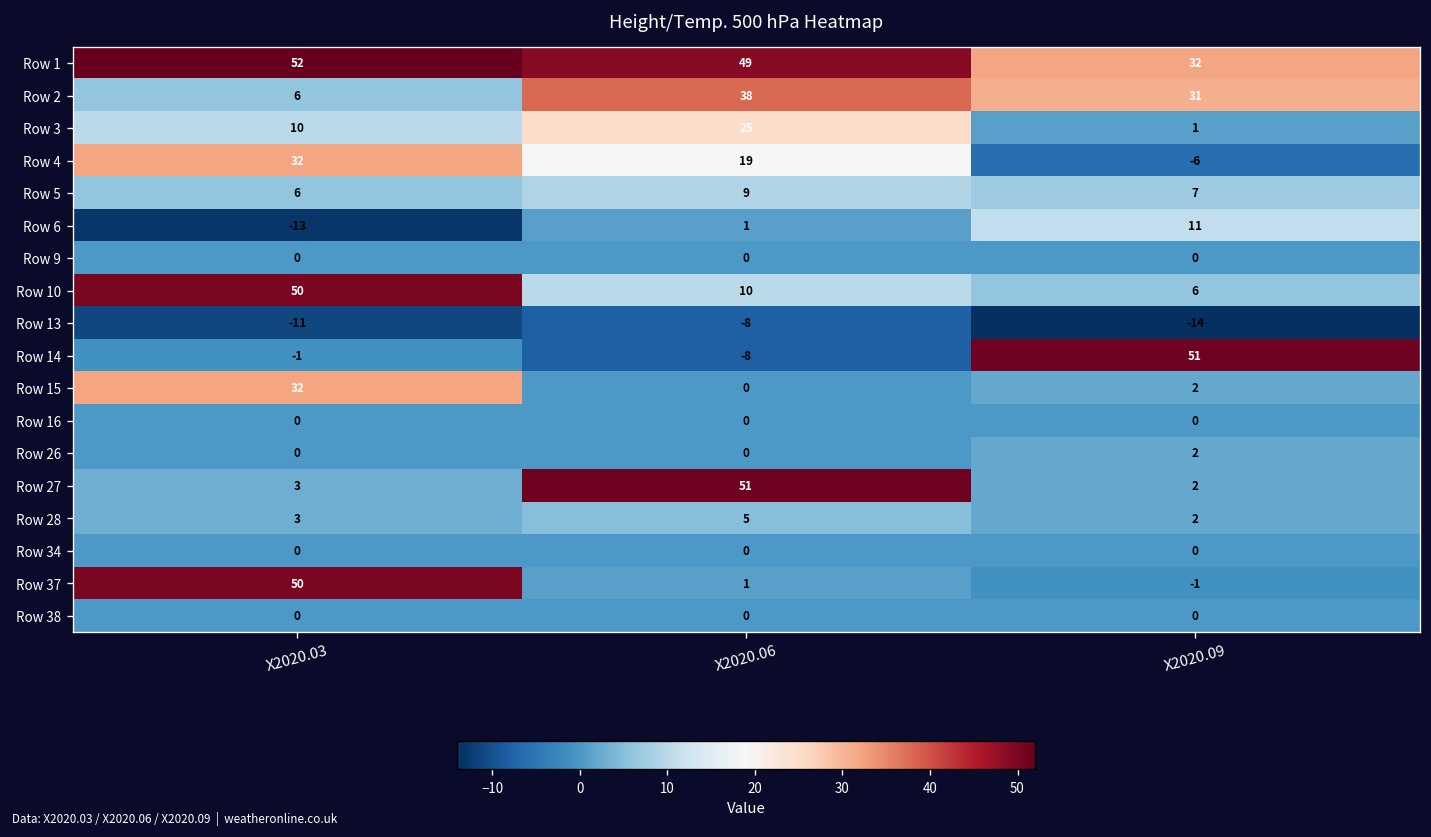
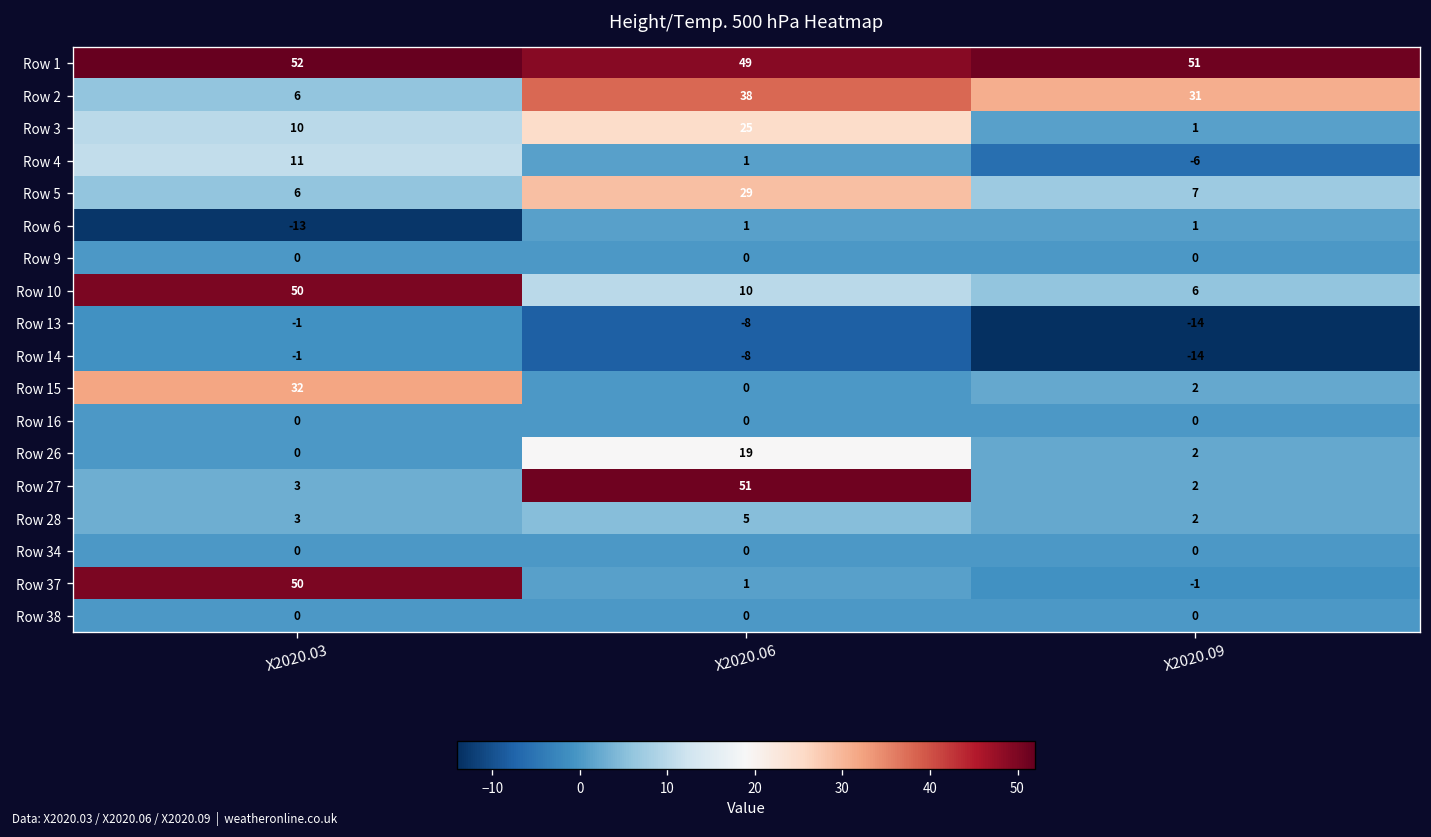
Row 1, X2020.09: 32 -> 51
Row 4, X2020.03: 32 -> 11
Row 4, X2020.06: 19 -> 1
Row 5, X2020.06: 9 -> 29
Row 6, X2020.09: 11 -> 1
Row 13, X2020.03: -11 -> -1
Row 14, X2020.09: 51 -> -14
Row 26, X2020.06: 0 -> 19
